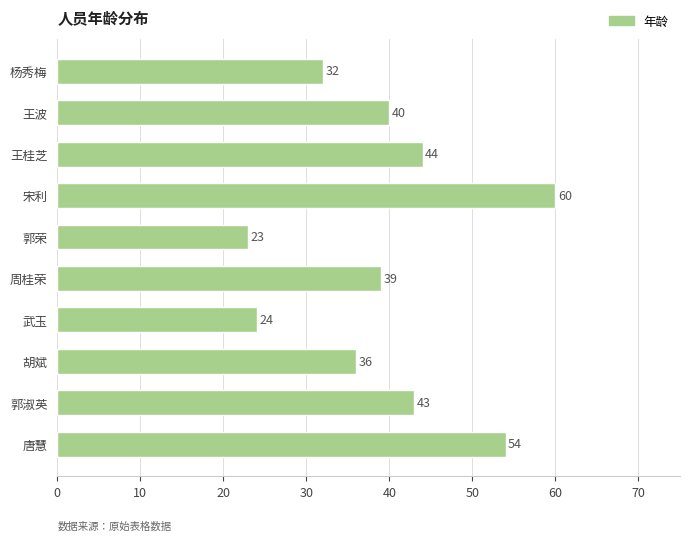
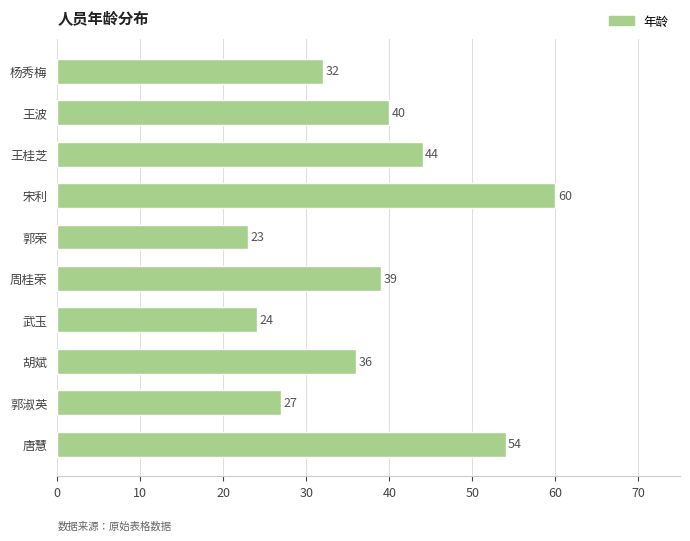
郭淑英: 43 -> 27
